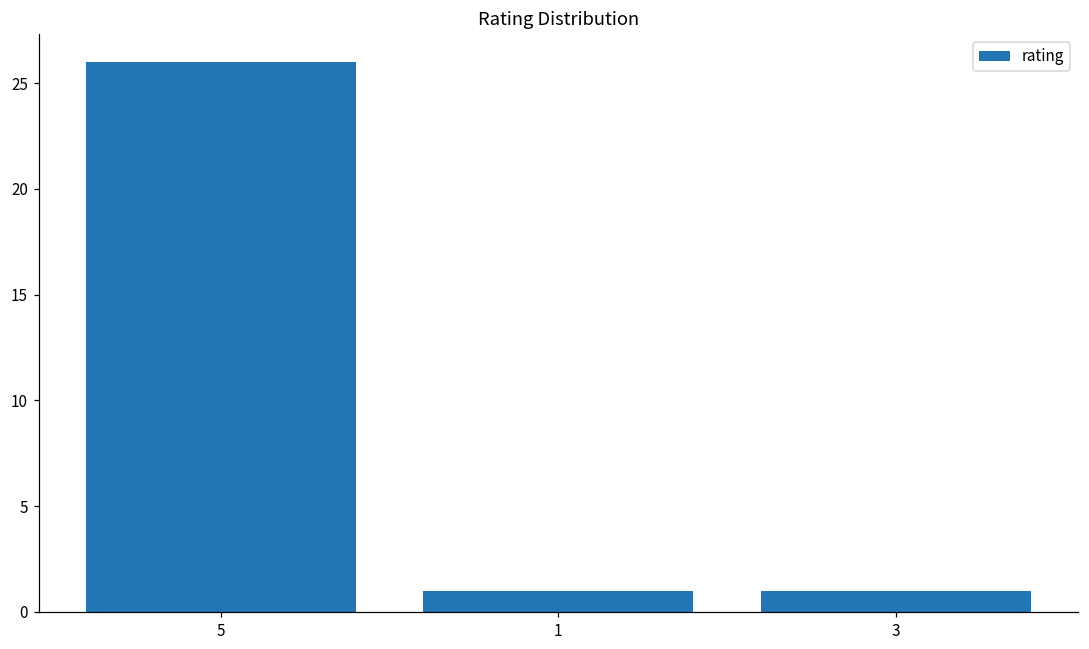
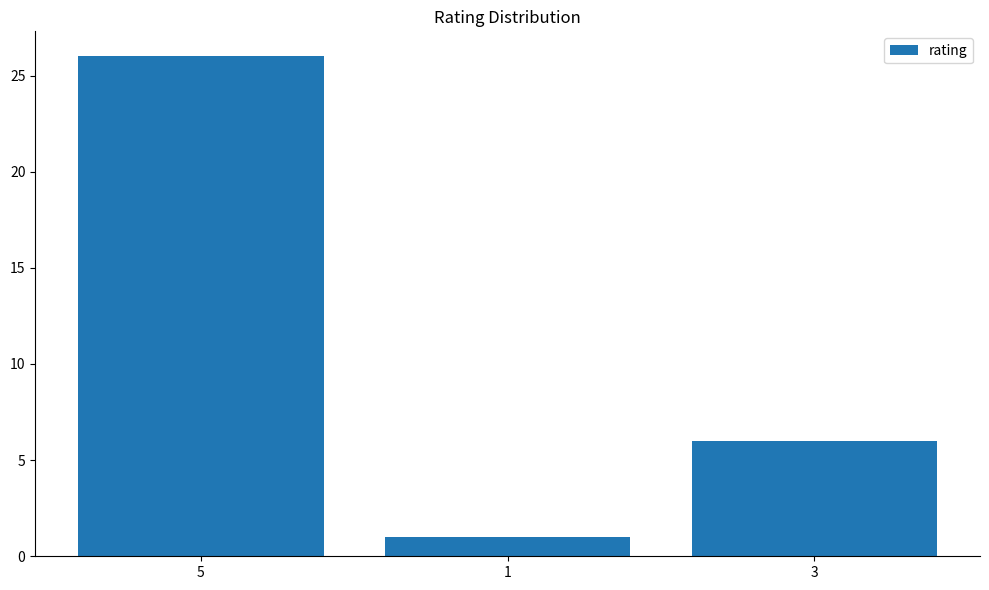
3: 1 -> 6
